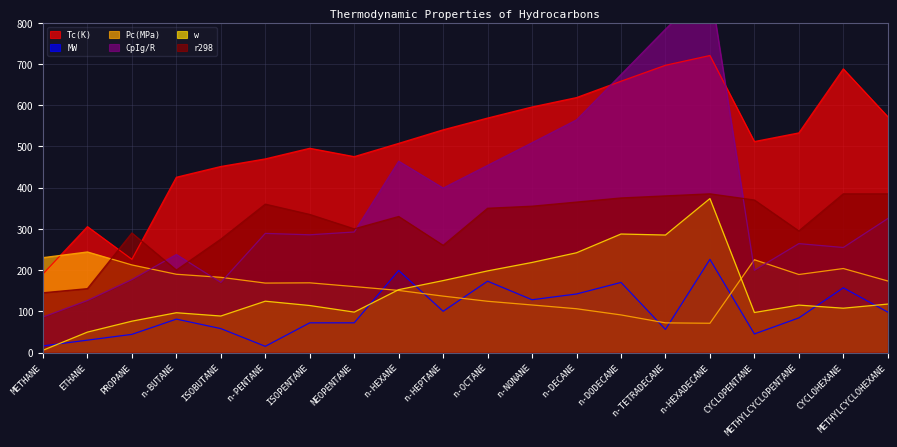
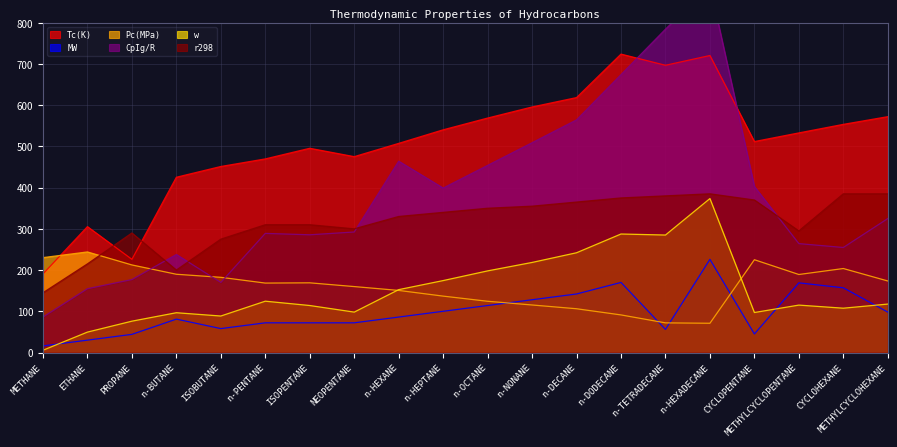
CpIg/R, ETHANE: 130 -> 150
r298, ETHANE: 160 -> 220
MW, n-PENTANE: 20 -> 70
r298, n-PENTANE: 360 -> 310
r298, ISOPENTANE: 340 -> 310
MW, n-HEXANE: 200 -> 90
r298, n-HEPTANE: 260 -> 340
MW, n-OCTANE: 170 -> 110
Tc(K), n-DODECANE: 660 -> 720
CpIg/R, CYCLOPENTANE: 200 -> 400
MW, METHYLCYCLOPENTANE: 80 -> 170
Tc(K), CYCLOHEXANE: 690 -> 550
